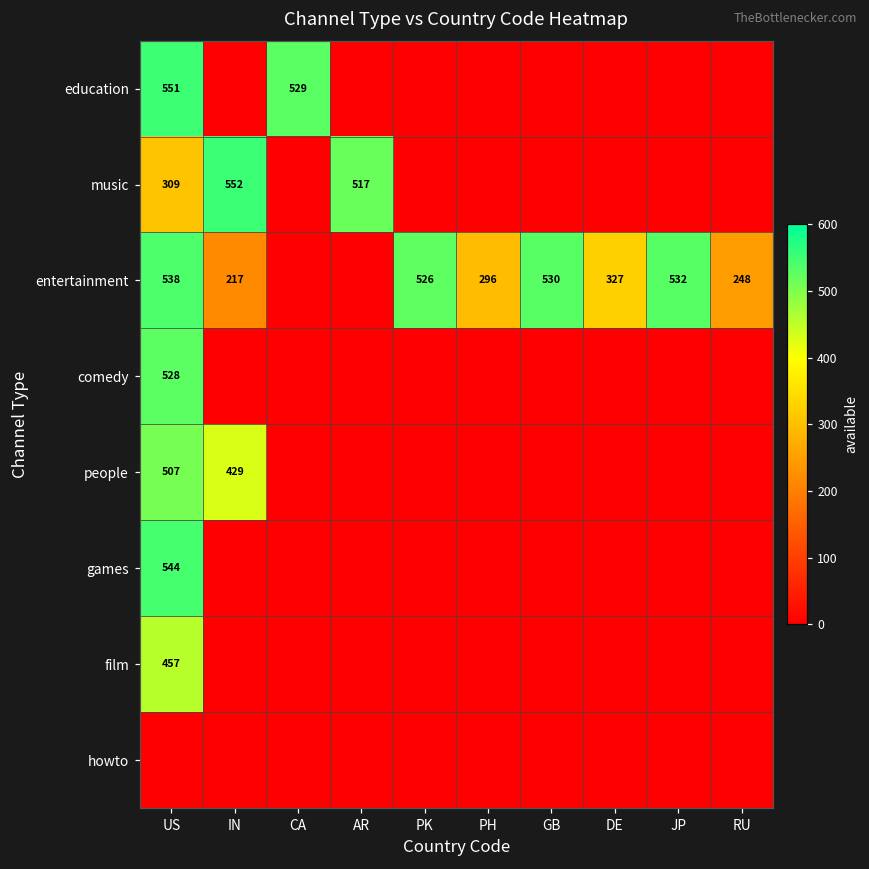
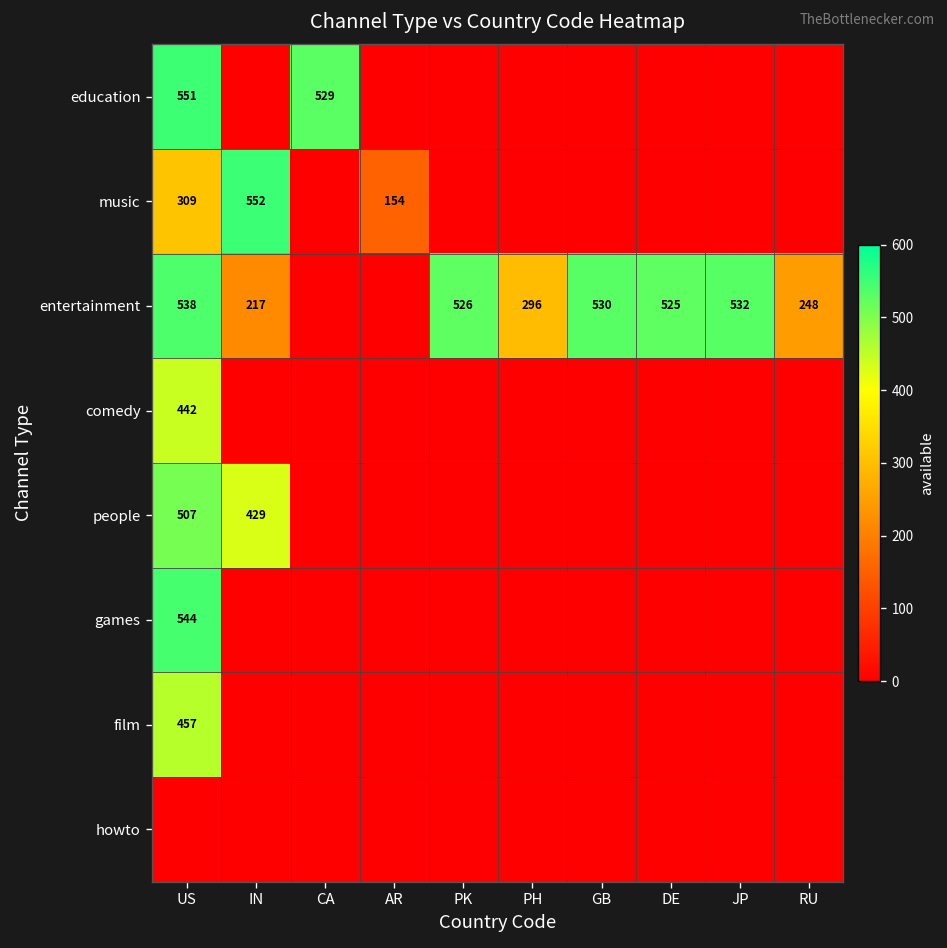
music, AR: 517 -> 154
entertainment, DE: 327 -> 525
comedy, US: 528 -> 442
